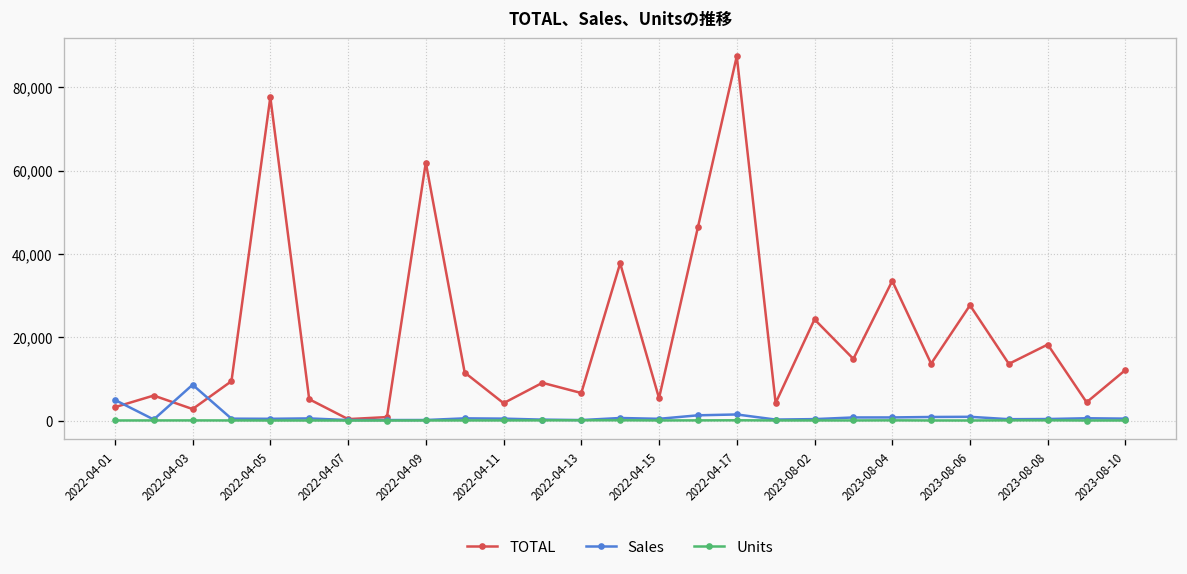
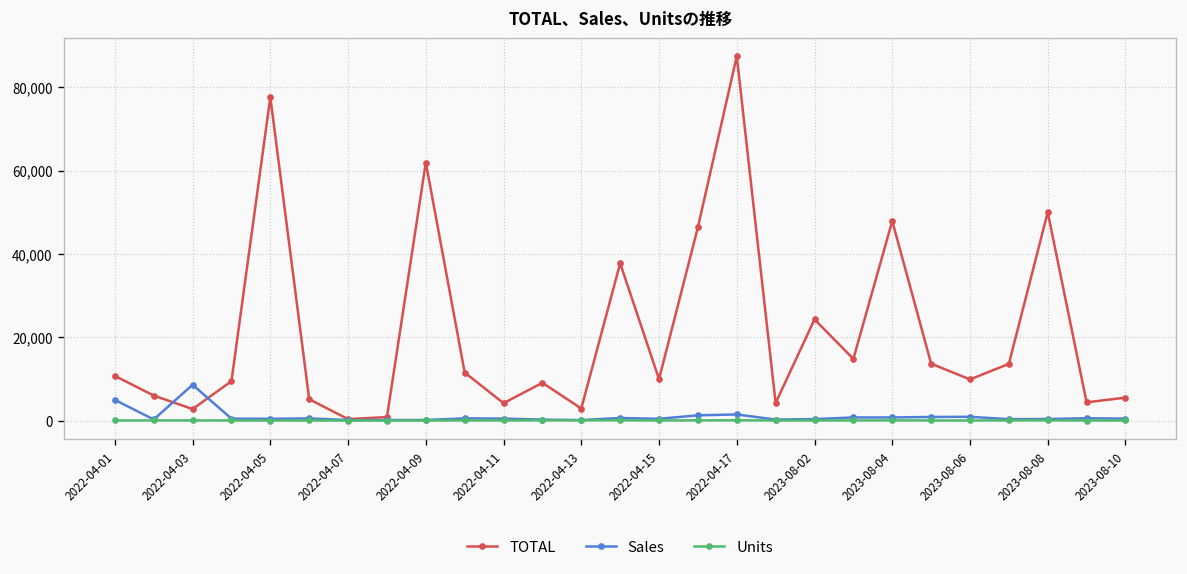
TOTAL, 2022-04-01: 3,000 -> 11,000
TOTAL, 2022-04-13: 7,000 -> 3,000
TOTAL, 2022-04-15: 5,000 -> 10,000
TOTAL, 2023-08-04: 34,000 -> 48,000
TOTAL, 2023-08-06: 28,000 -> 10,000
TOTAL, 2023-08-08: 18,000 -> 50,000
TOTAL, 2023-08-10: 12,000 -> 5,000
